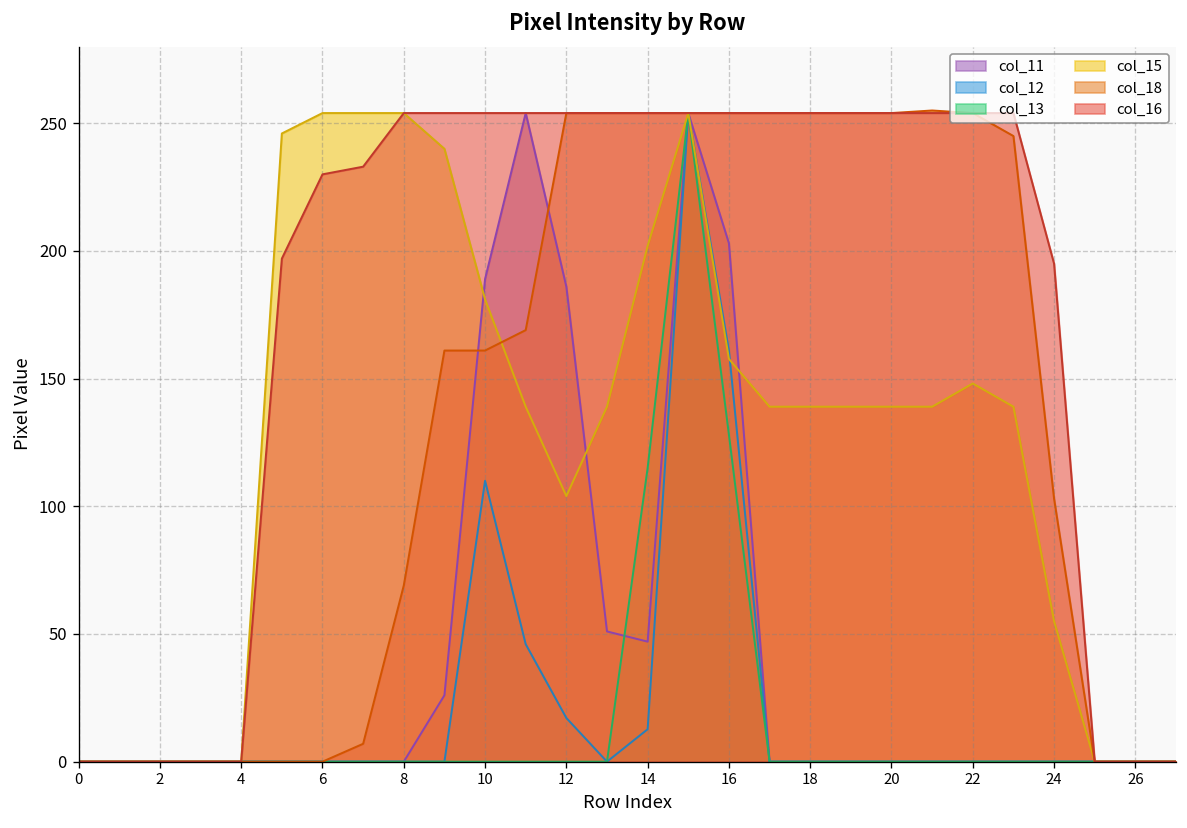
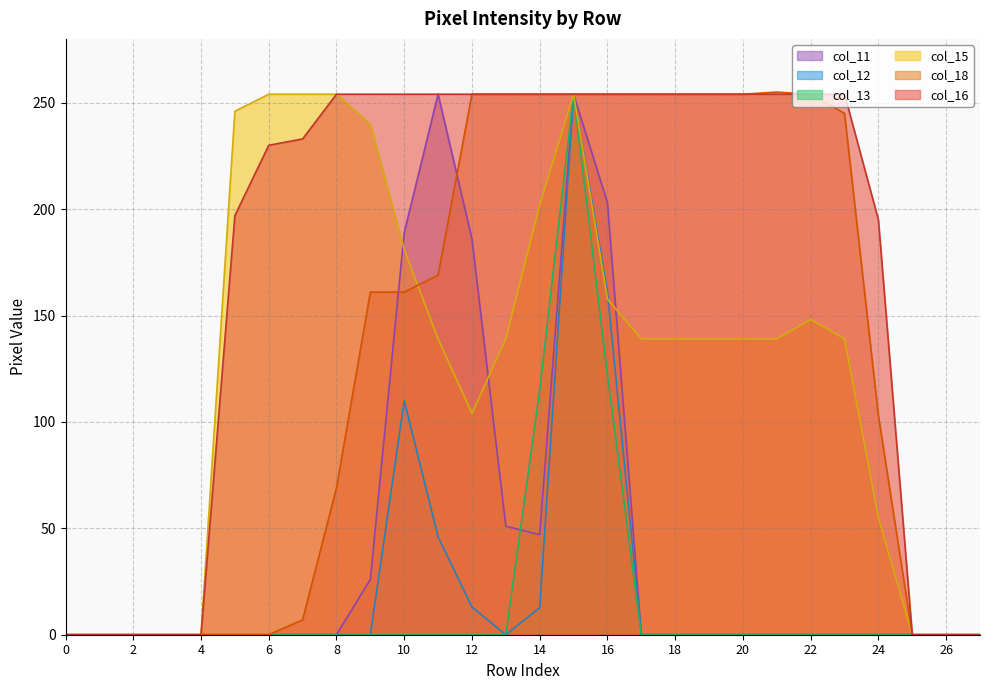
col_12, 12: 17 -> 13
col_13, 16: 128 -> 122
